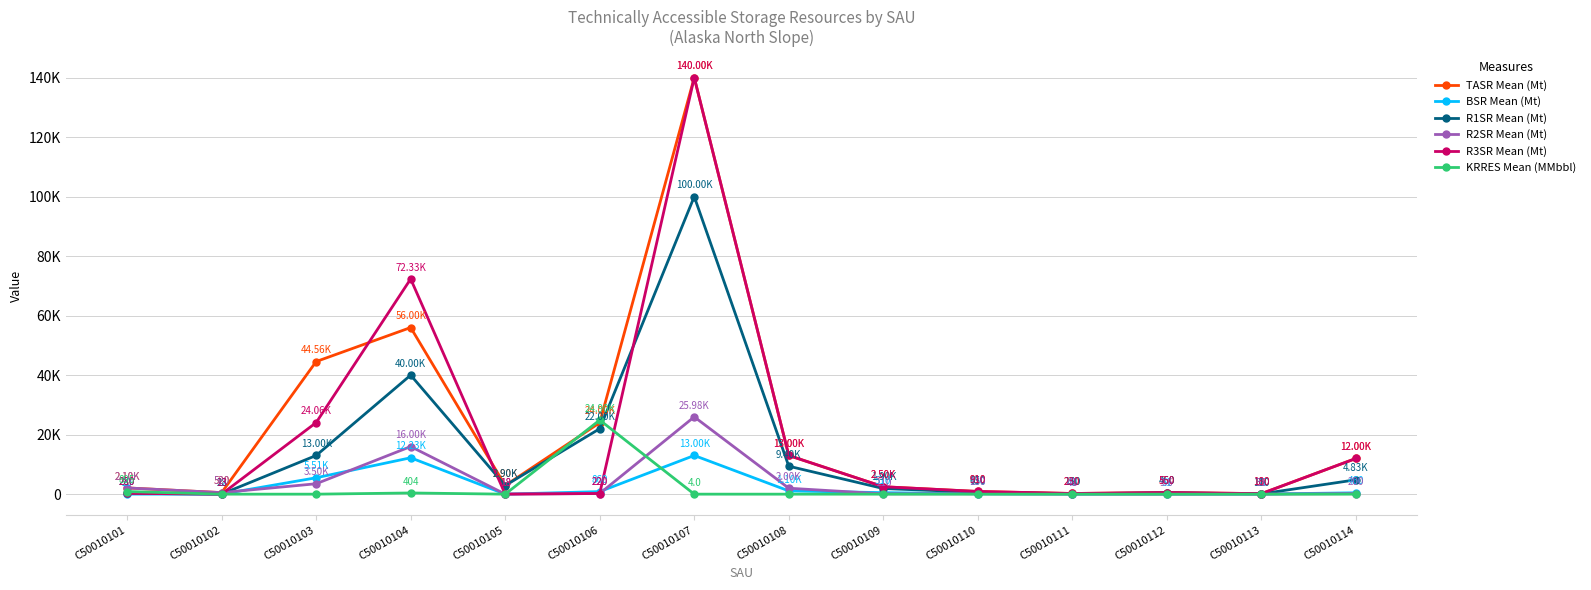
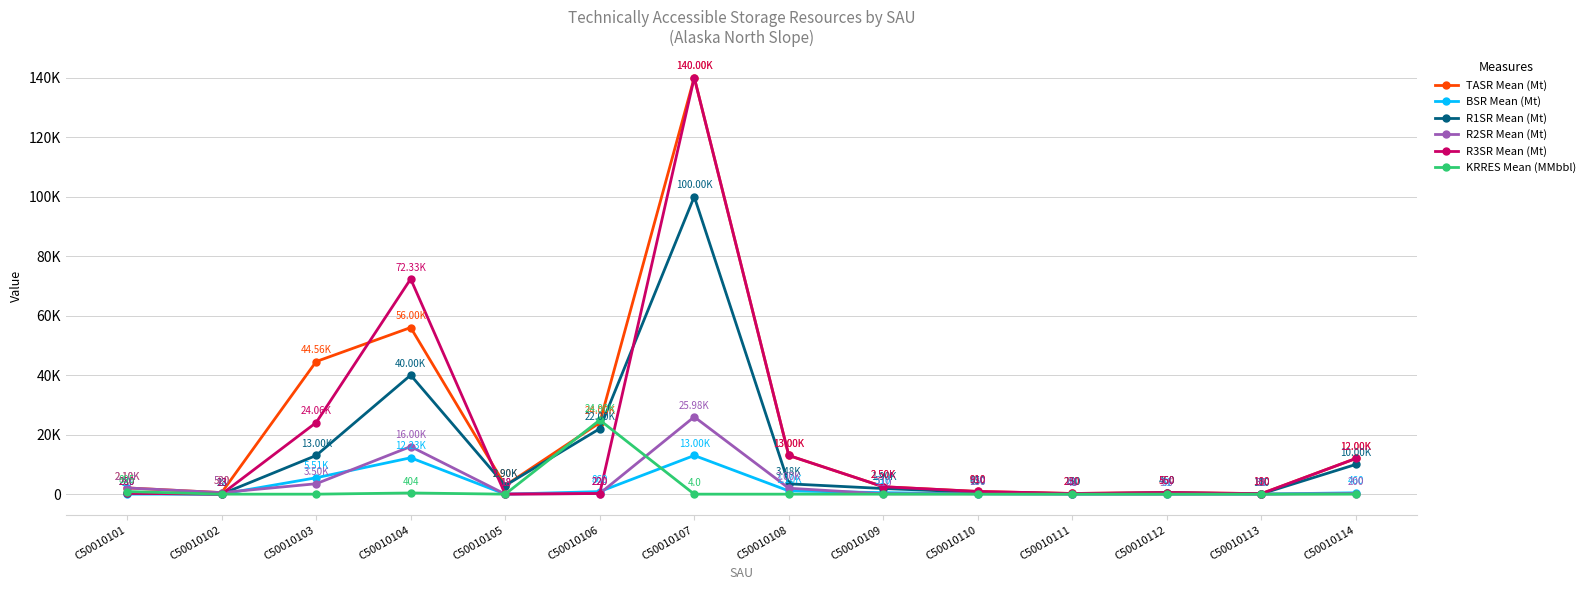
R1SR Mean (Mt), C50010108: 9.40K -> 3.48K
R1SR Mean (Mt), C50010114: 4.83K -> 10.00K
